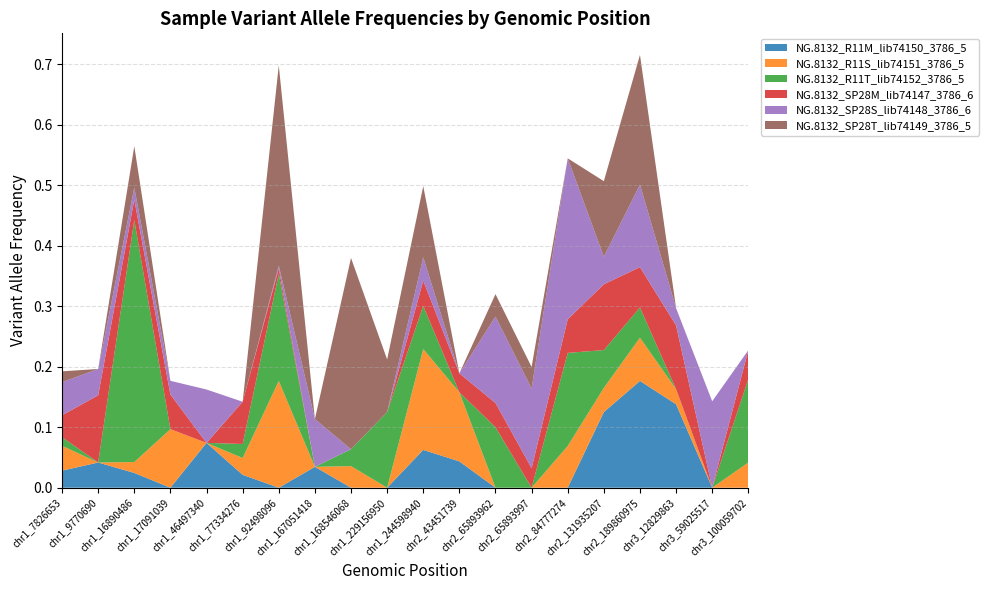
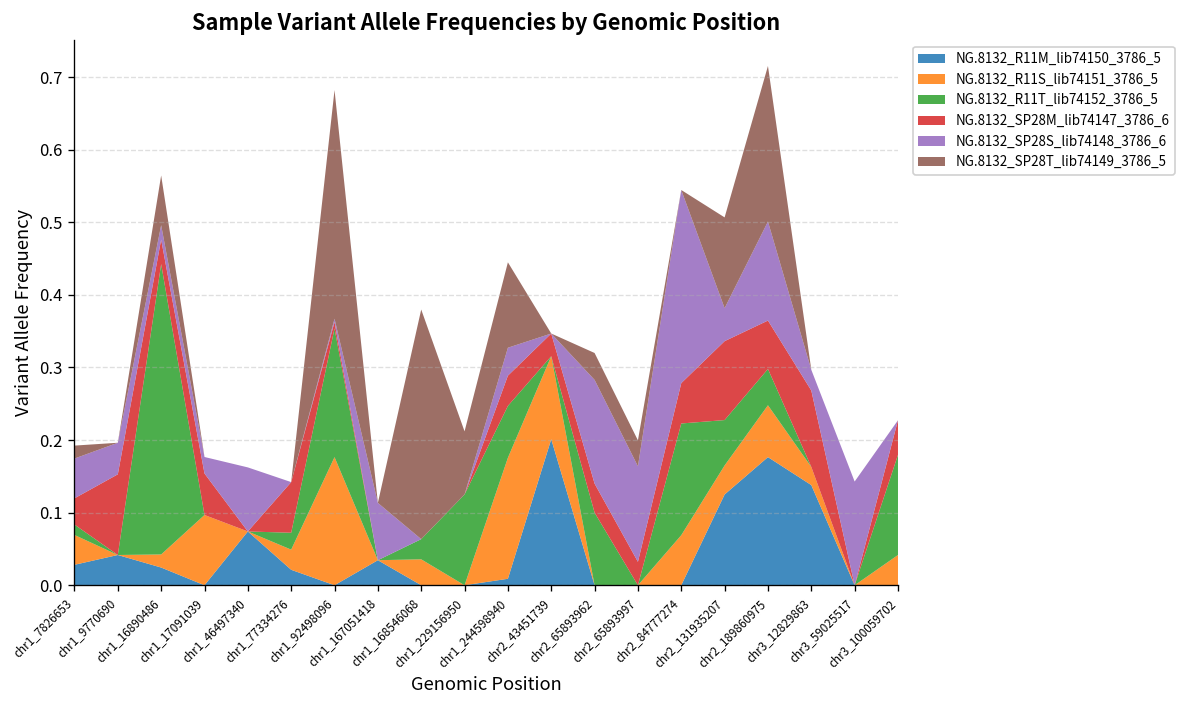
NG.8132_SP28T_lib74149_3786_5, chr1_92498096: 0.33 -> 0.31
NG.8132_R11M_lib74150_3786_5, chr1_244598940: 0.06 -> 0.01
NG.8132_R11M_lib74150_3786_5, chr2_43451739: 0.04 -> 0.20
